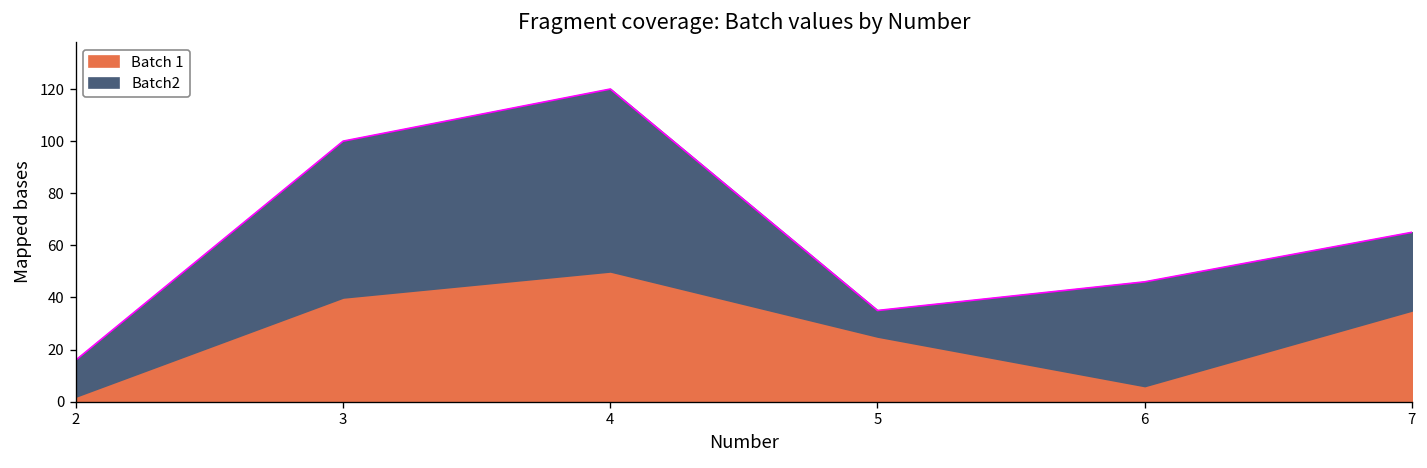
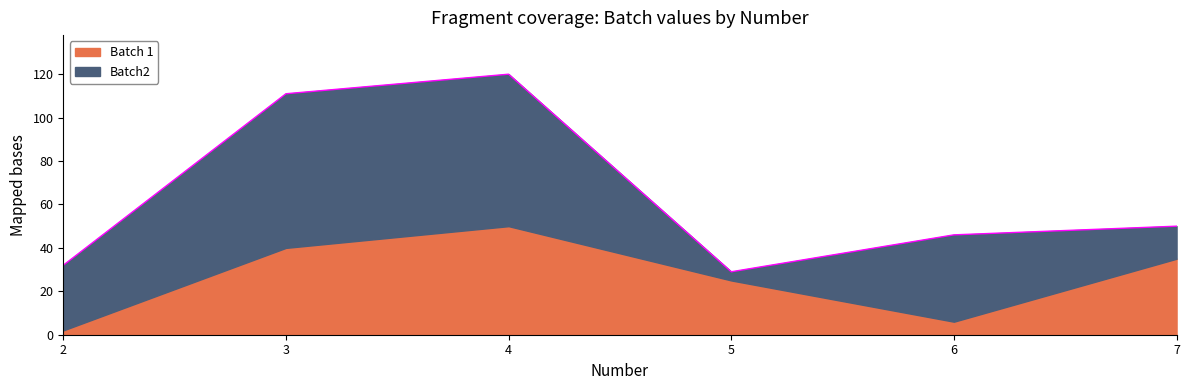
Batch2, 2: 14 -> 30
Batch2, 3: 60 -> 71
Batch2, 5: 10 -> 4
Batch2, 7: 30 -> 15
